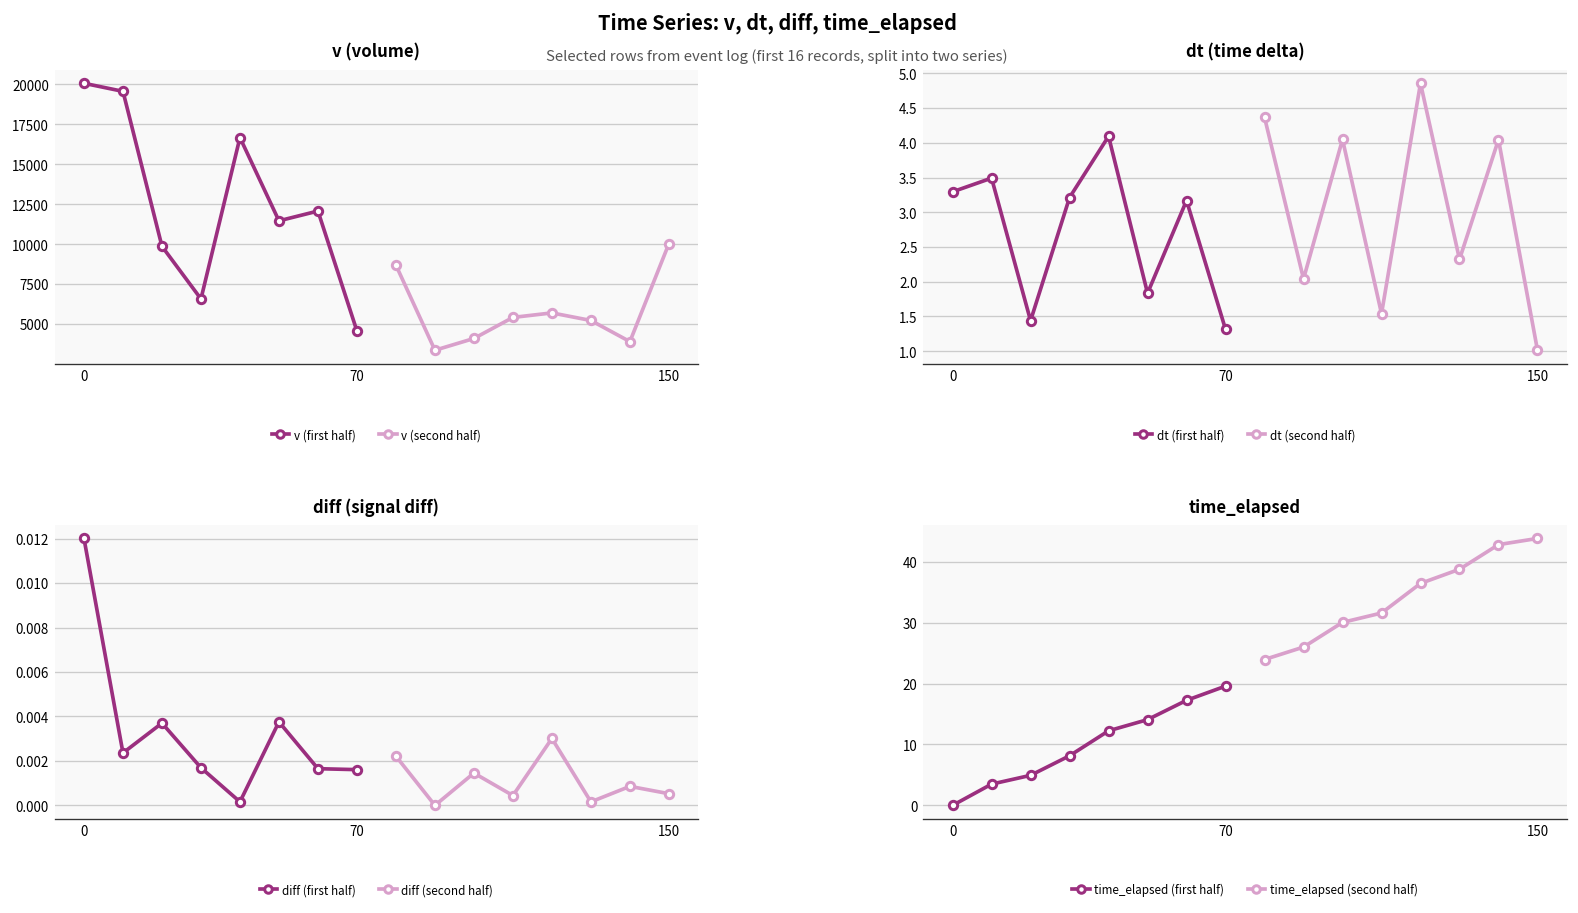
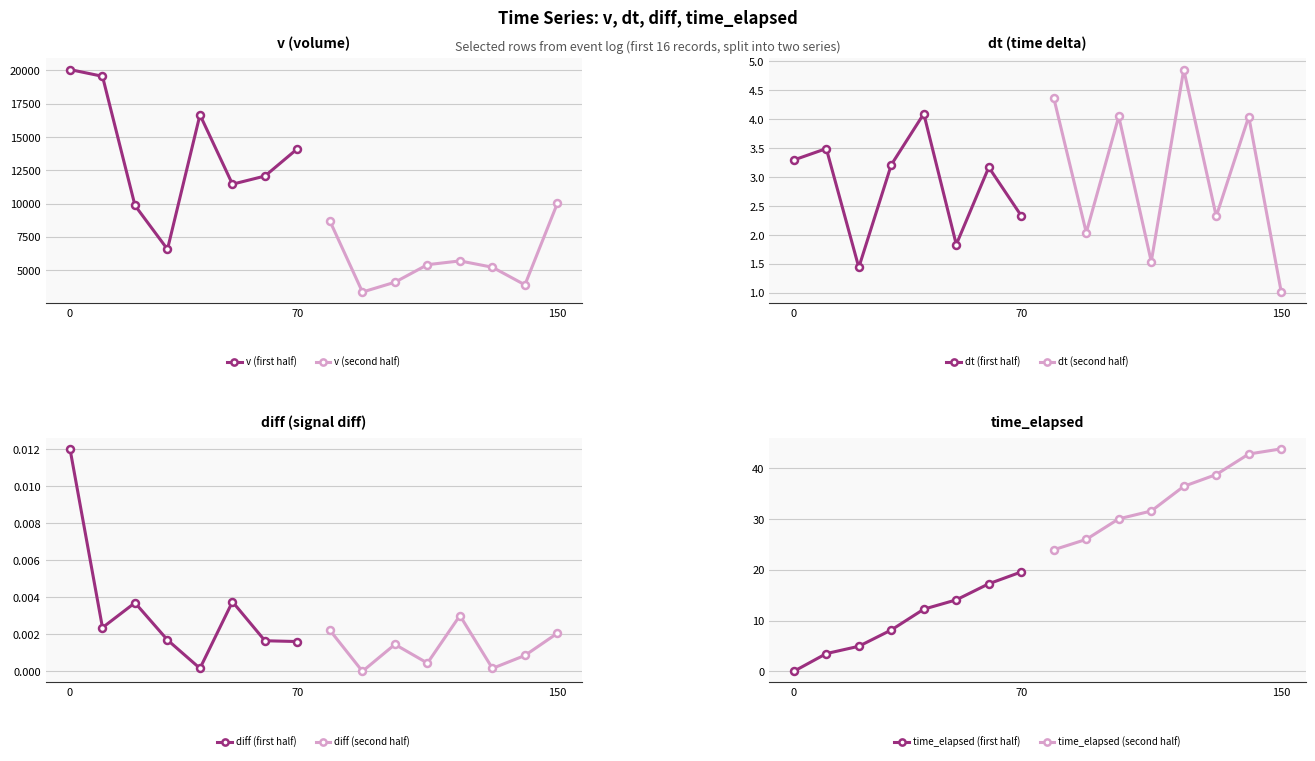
v (volume), v (first half), 70: 4600 -> 14100
dt (time delta), dt (first half), 70: 1.3 -> 2.3
diff (signal diff), diff (second half), 150: 0.0005 -> 0.0021
